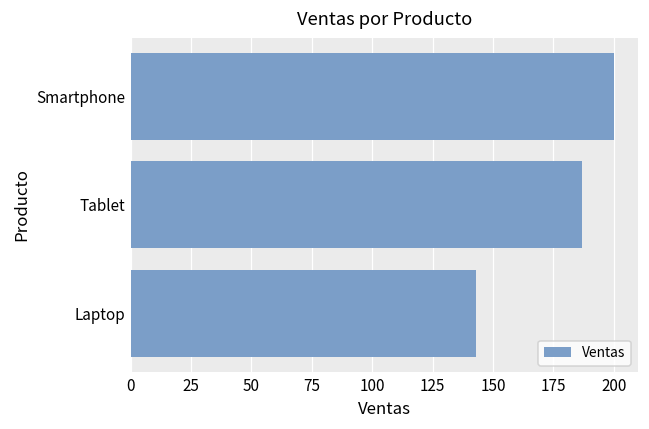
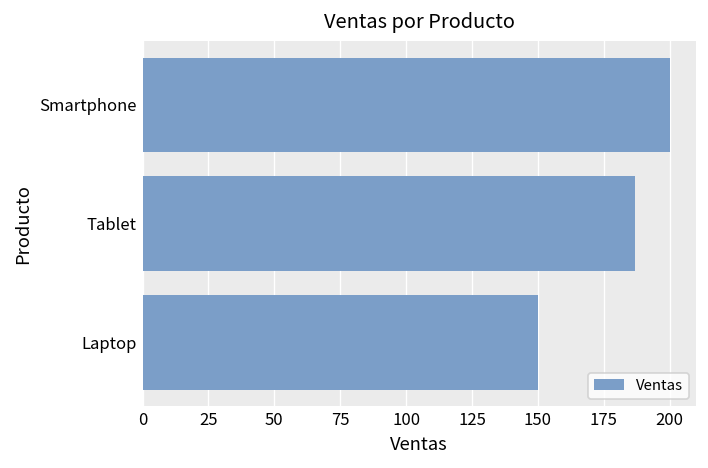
Laptop: 143 -> 150
